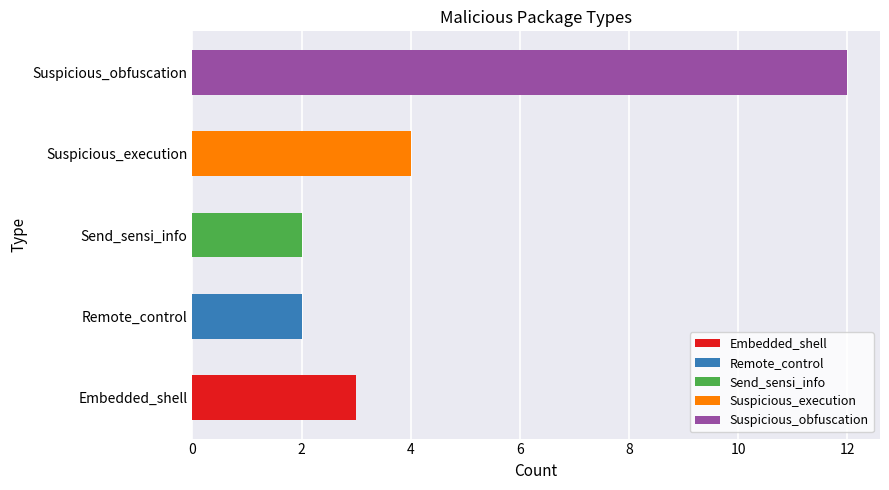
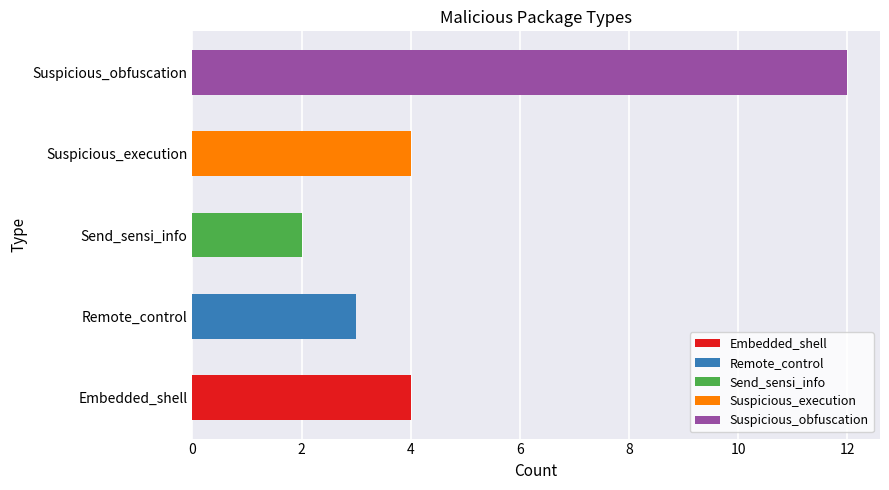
Remote_control: 2 -> 3
Embedded_shell: 3 -> 4
